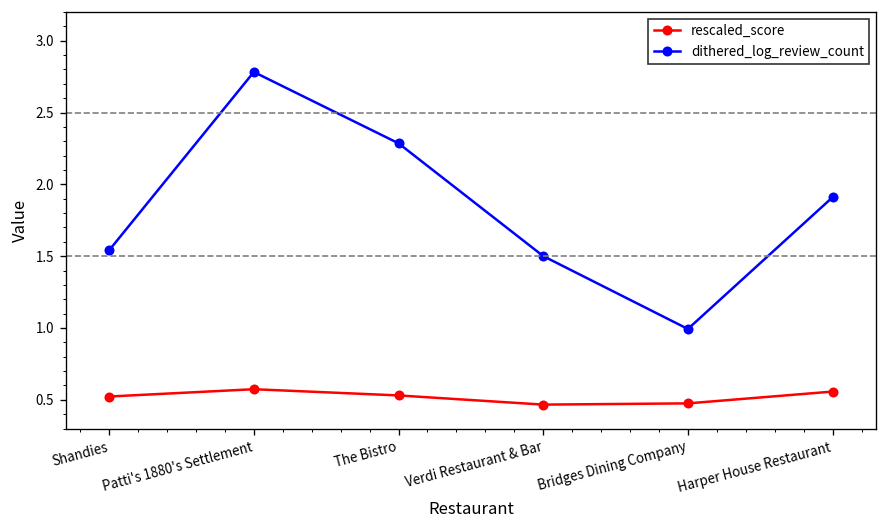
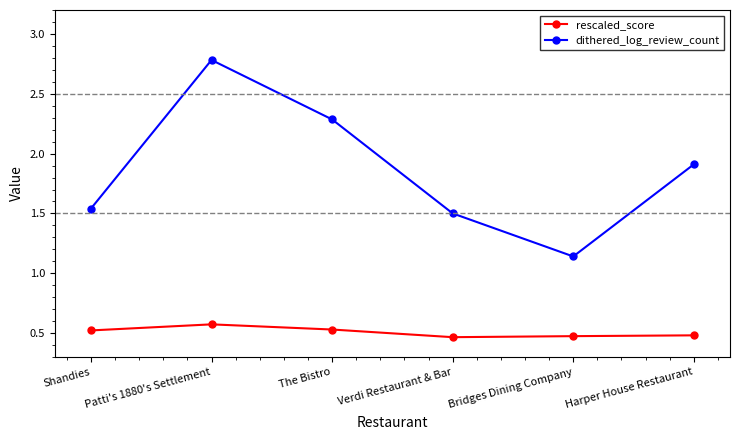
dithered_log_review_count, Bridges Dining Company: 0.99 -> 1.14
rescaled_score, Harper House Restaurant: 0.56 -> 0.48
